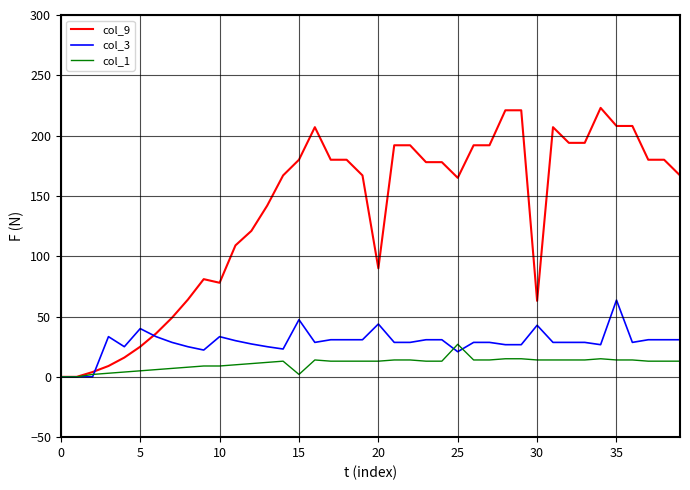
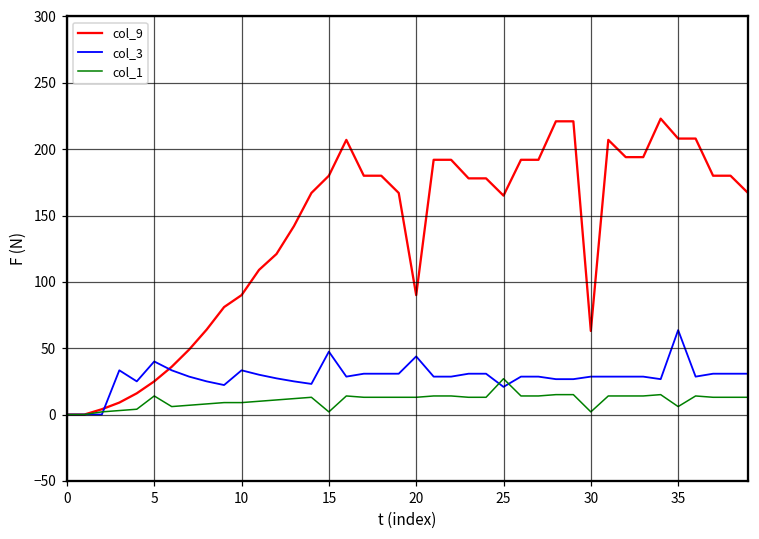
col_1, 5: 5 -> 14
col_9, 10: 78 -> 90
col_3, 30: 43 -> 29
col_1, 30: 14 -> 2
col_1, 35: 14 -> 6
